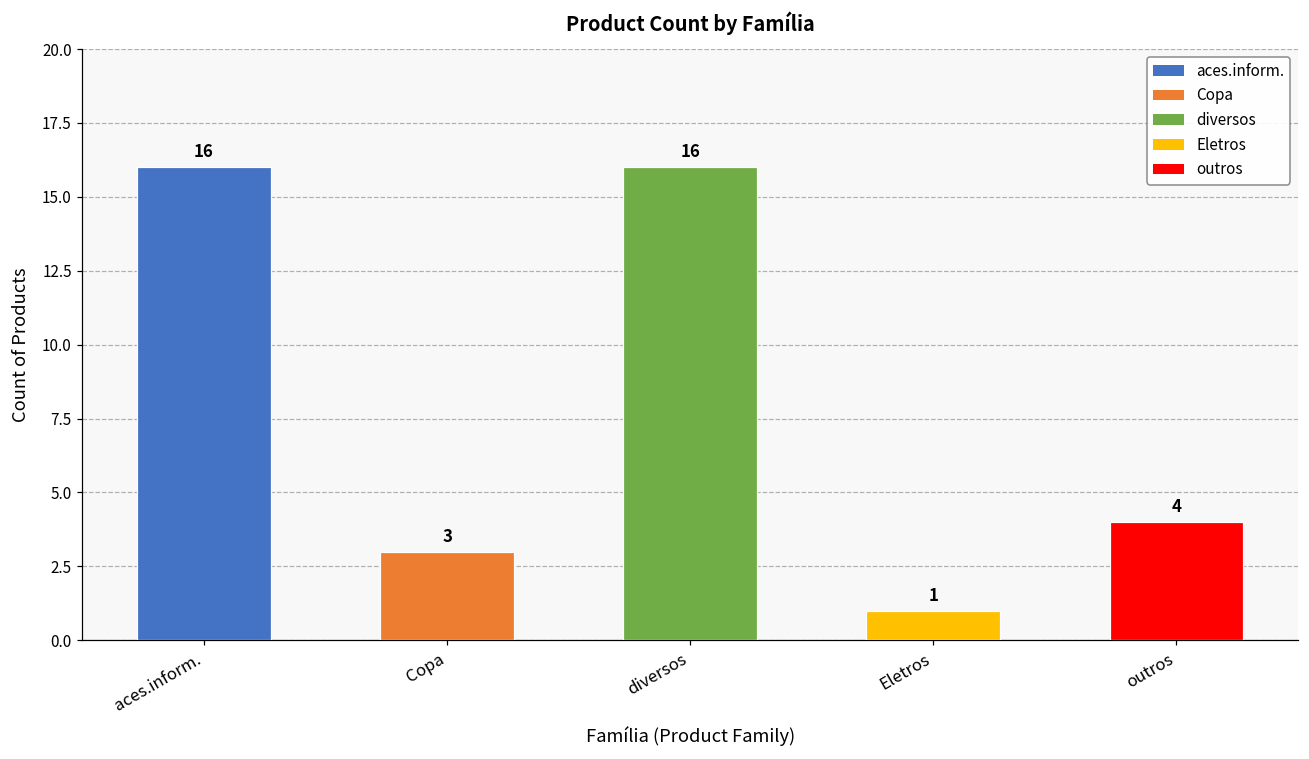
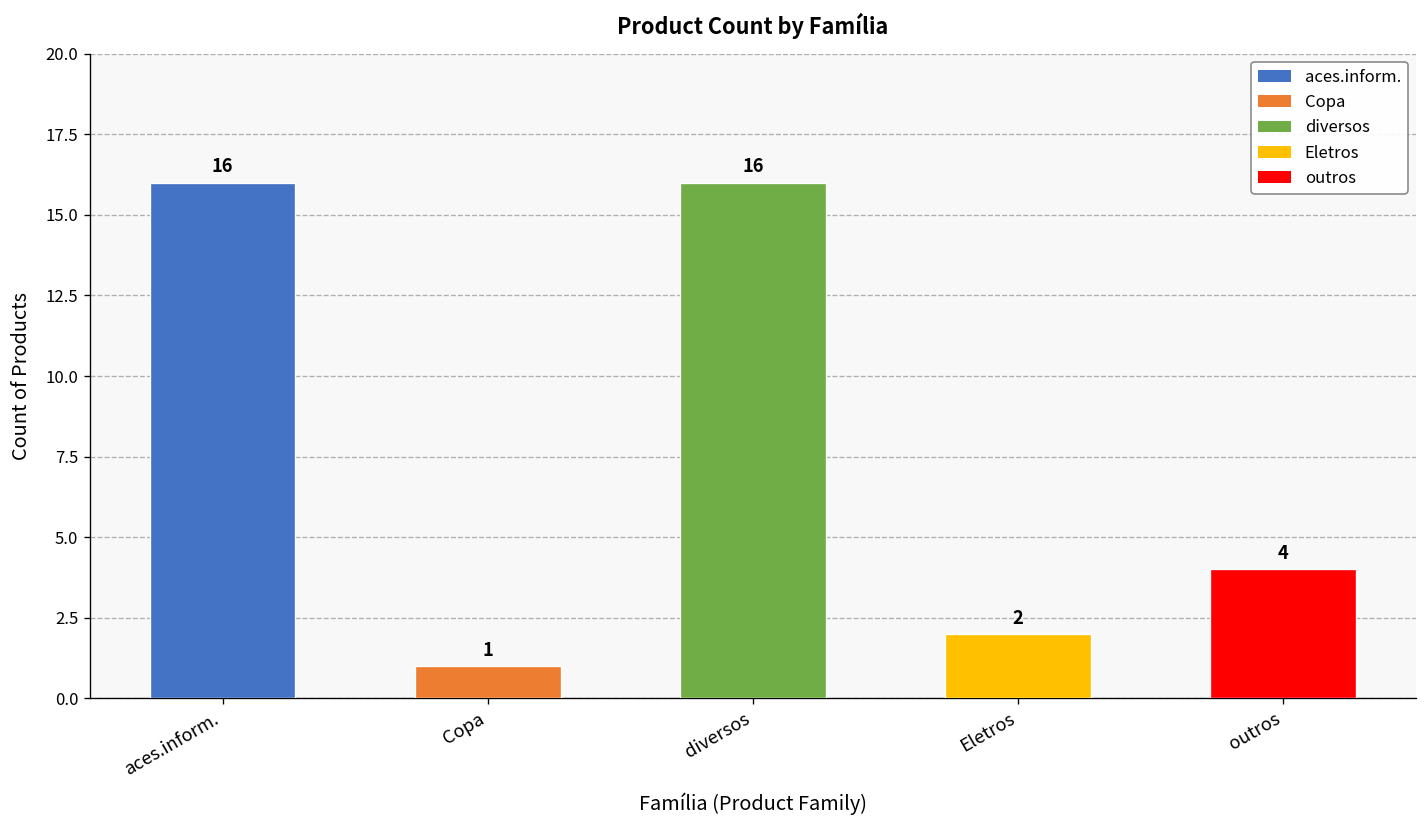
Copa: 3 -> 1
Eletros: 1 -> 2
